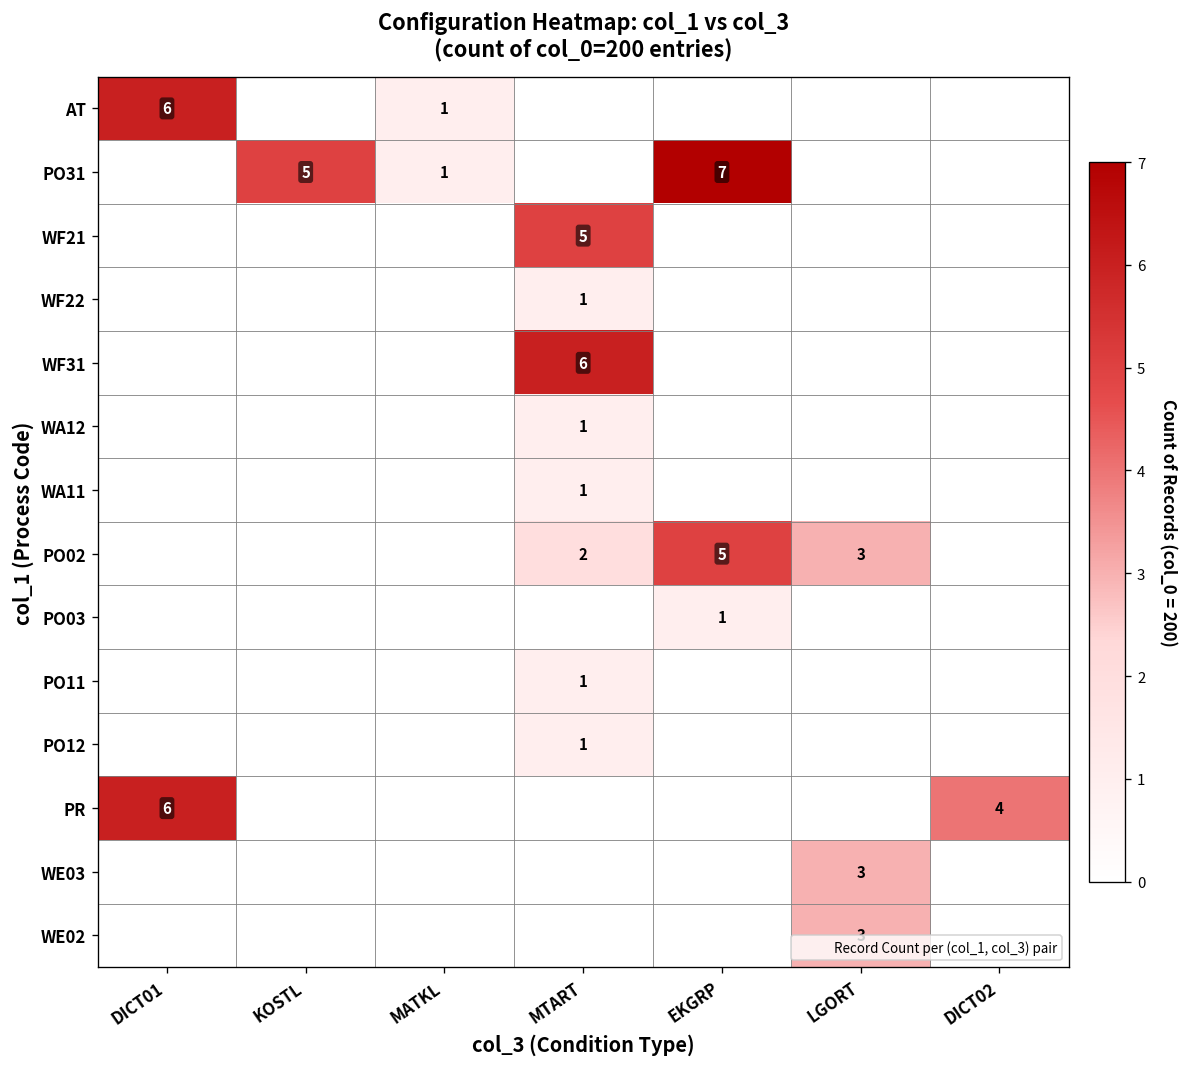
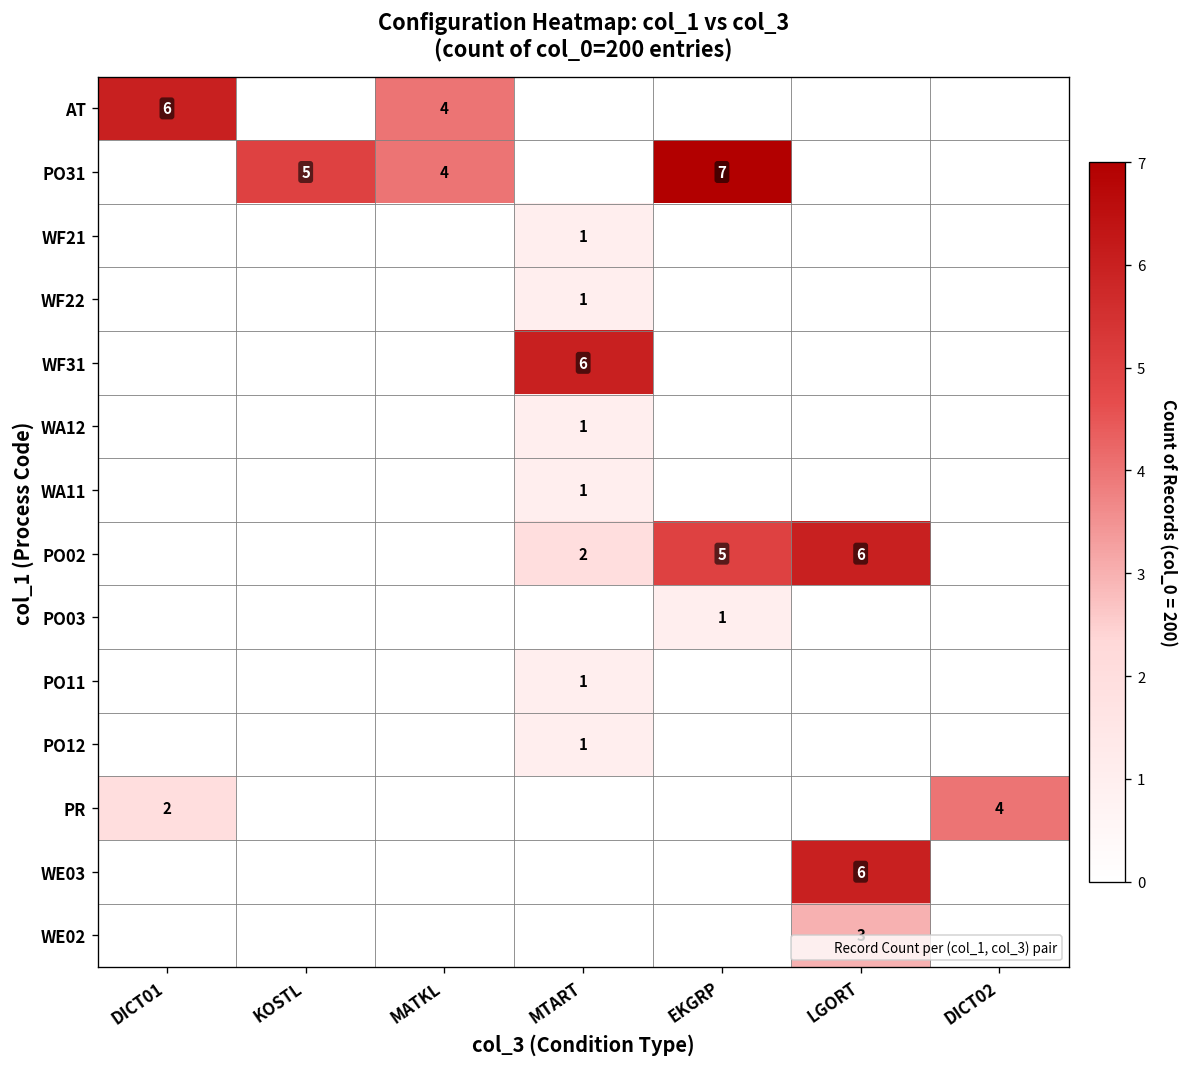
AT, MATKL: 1 -> 4
PO31, MATKL: 1 -> 4
WF21, MTART: 5 -> 1
PO02, LGORT: 3 -> 6
PR, DICT01: 6 -> 2
WE03, LGORT: 3 -> 6
